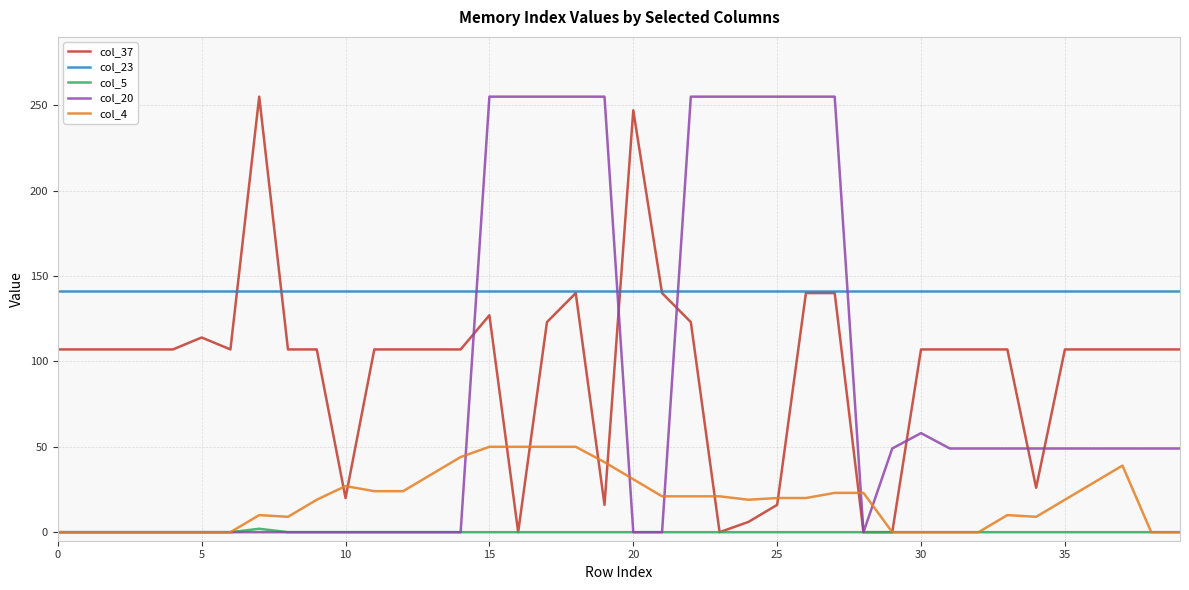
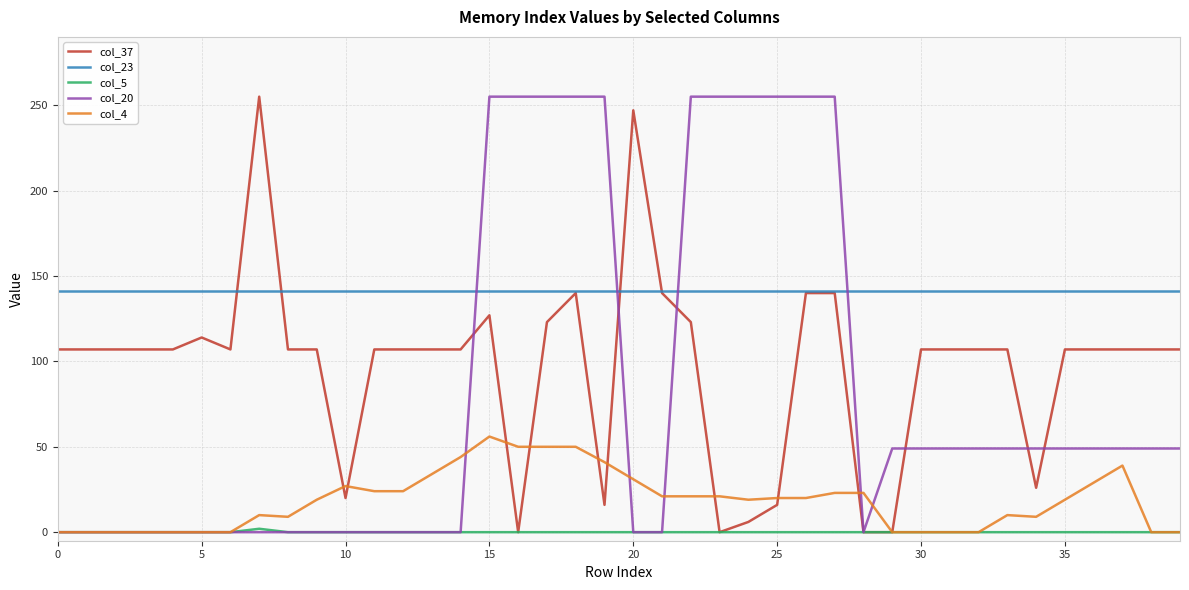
col_4, 15: 50 -> 56
col_20, 30: 58 -> 49
